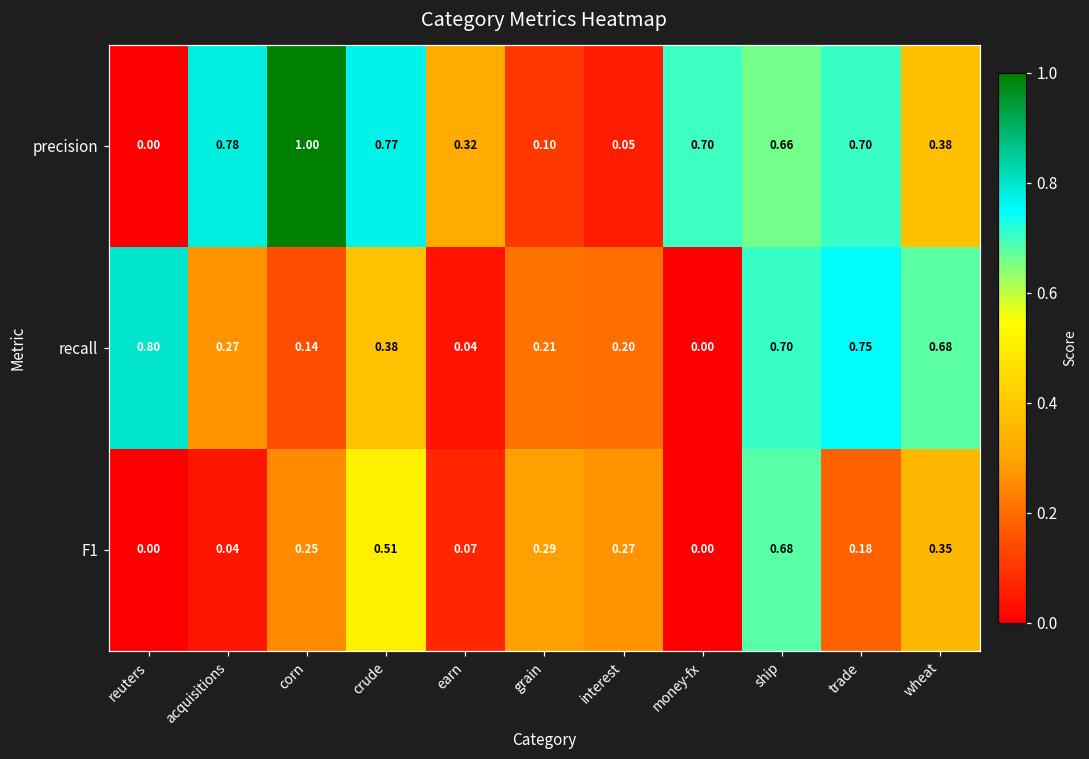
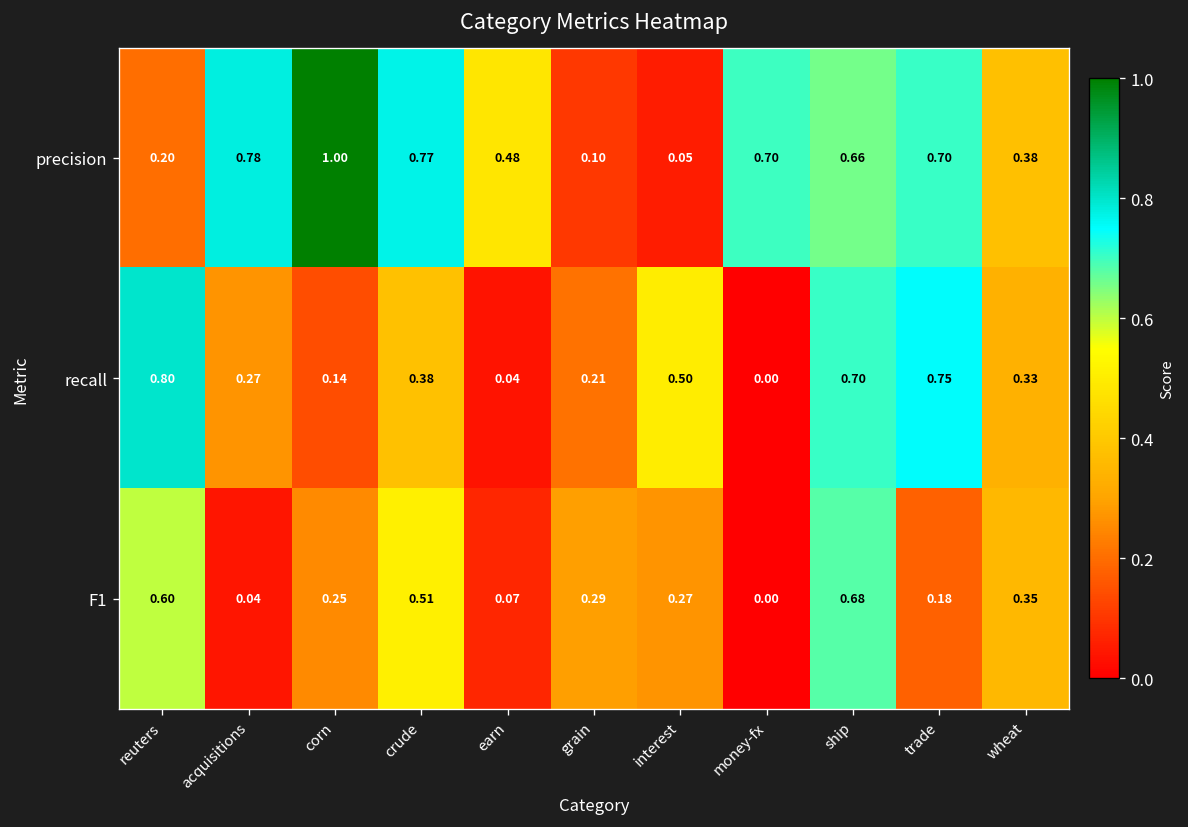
precision, reuters: 0.00 -> 0.20
precision, earn: 0.32 -> 0.48
recall, interest: 0.20 -> 0.50
recall, wheat: 0.68 -> 0.33
F1, reuters: 0.00 -> 0.60
